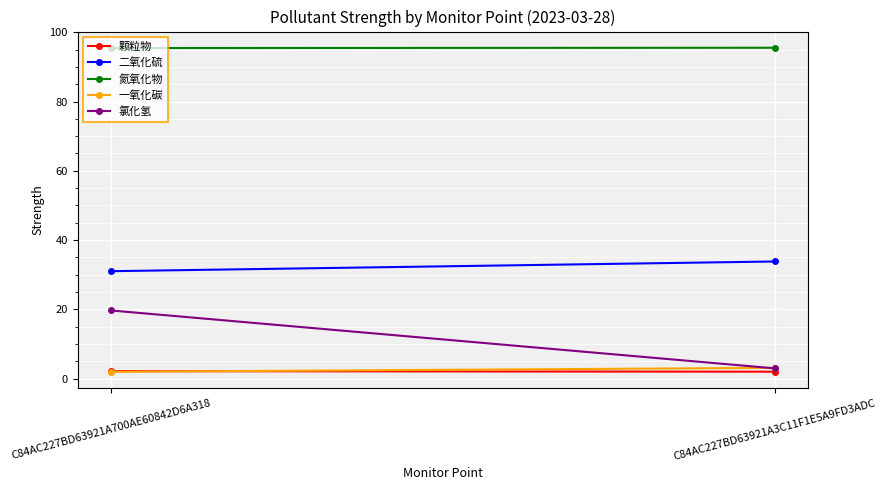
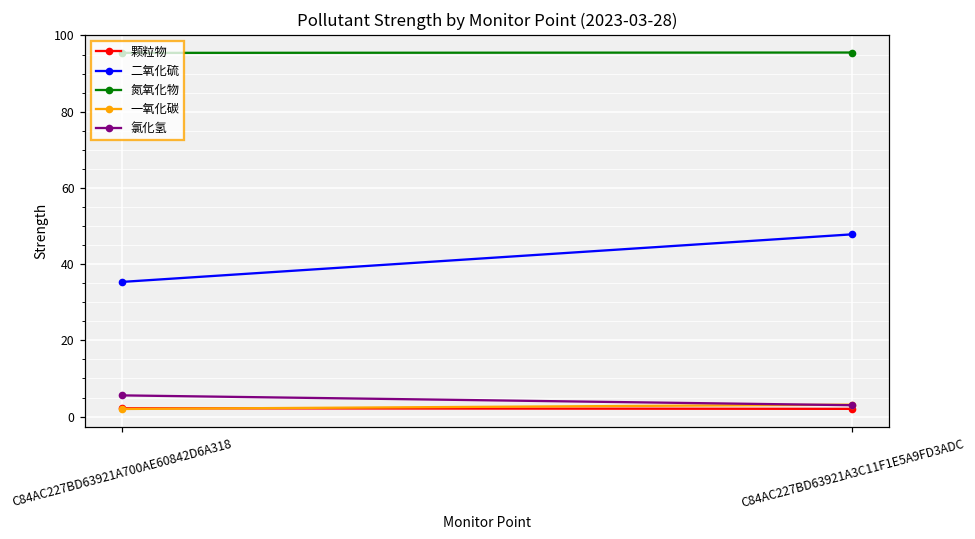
二氧化硫, C84AC227BD63921A700AE60842D6A318: 31 -> 35
氯化氢, C84AC227BD63921A700AE60842D6A318: 20 -> 6
二氧化硫, C84AC227BD63921A3C11F1E5A9FD3ADC: 34 -> 48
